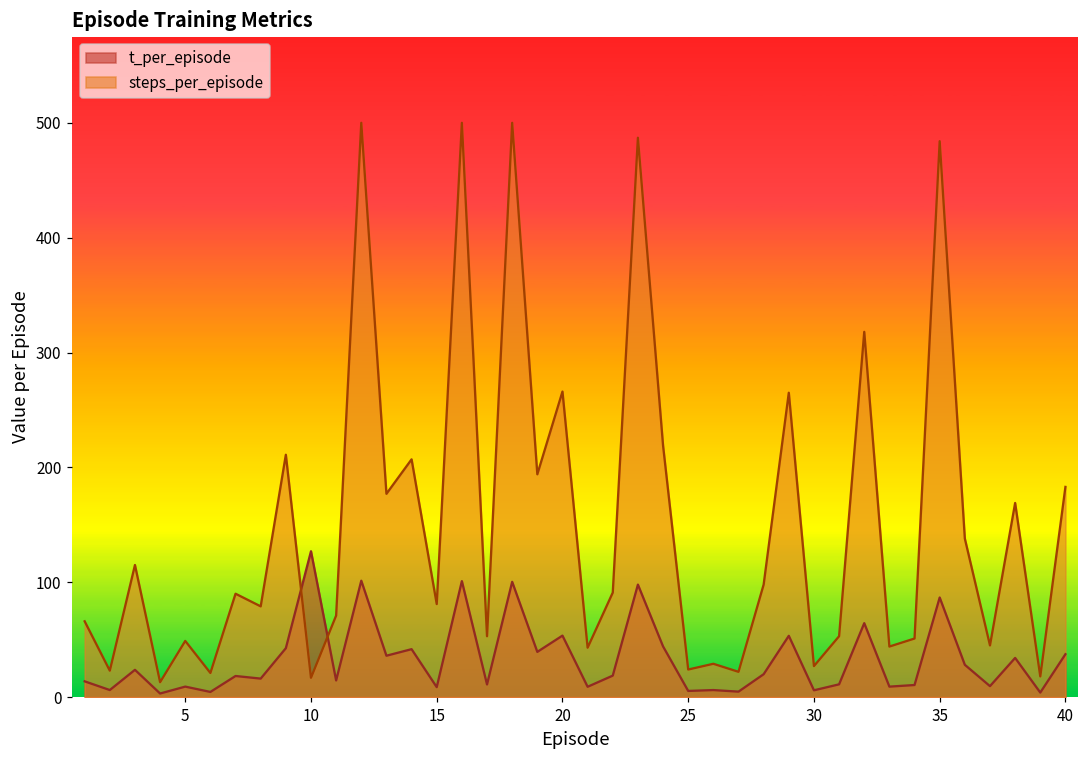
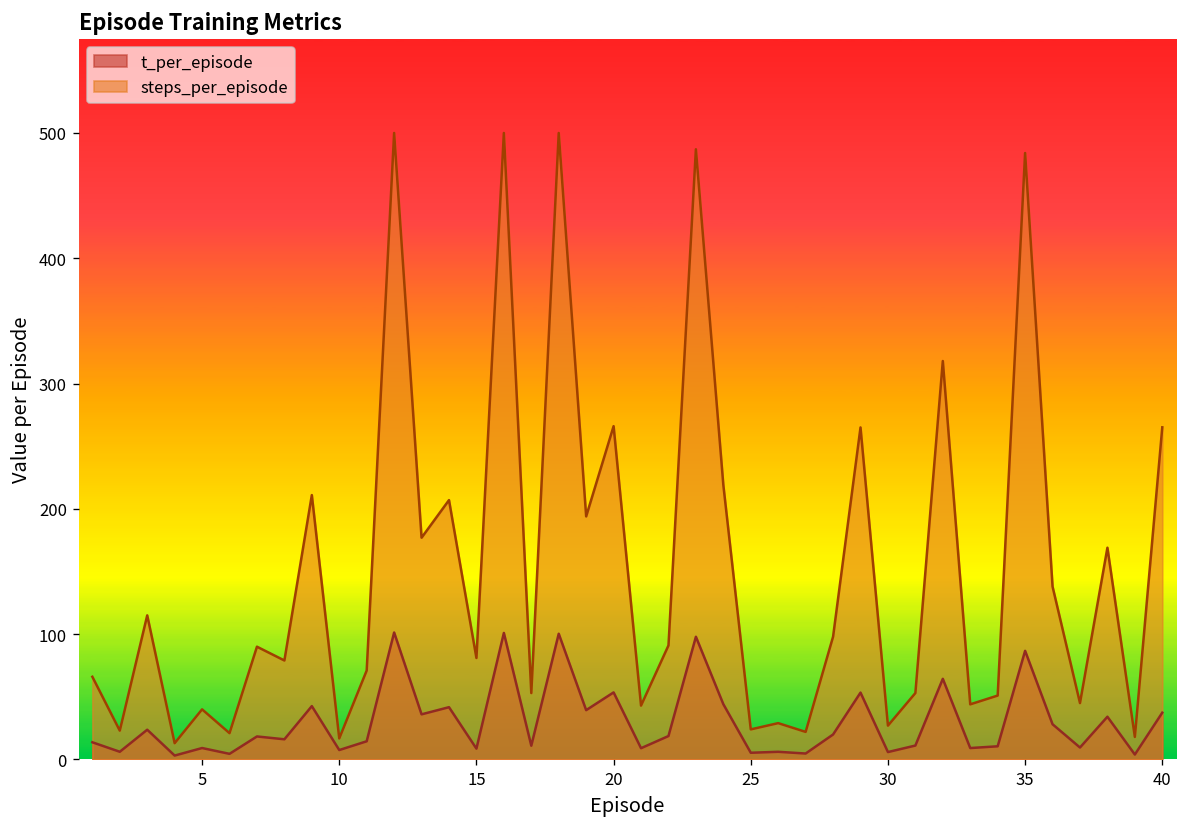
steps_per_episode, 5: 49 -> 40
t_per_episode, 10: 127 -> 8
steps_per_episode, 40: 183 -> 265
